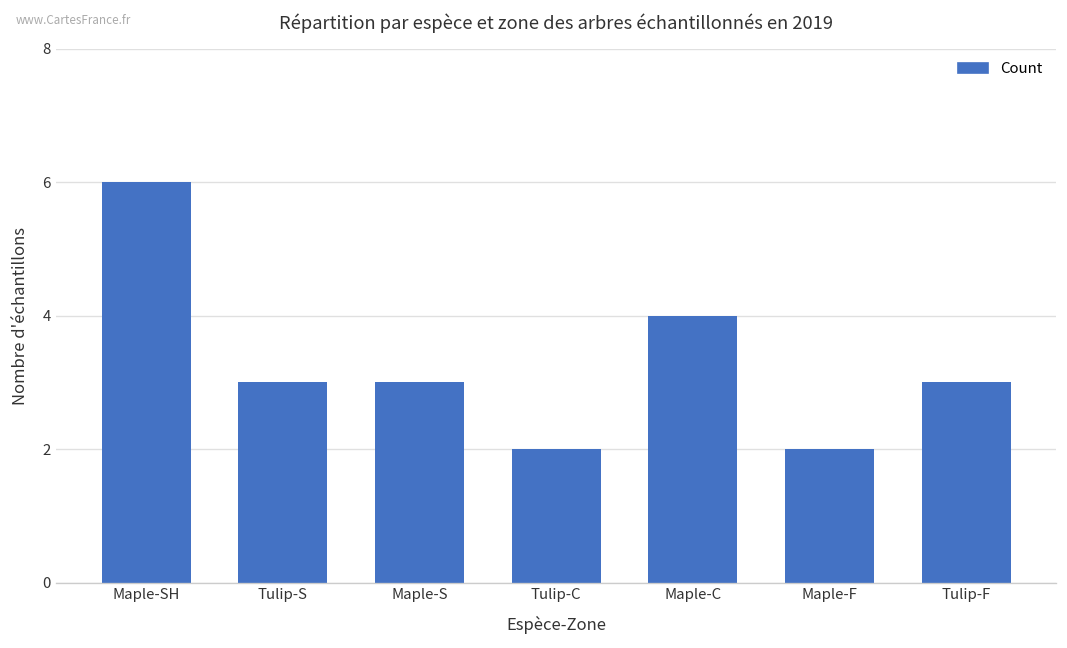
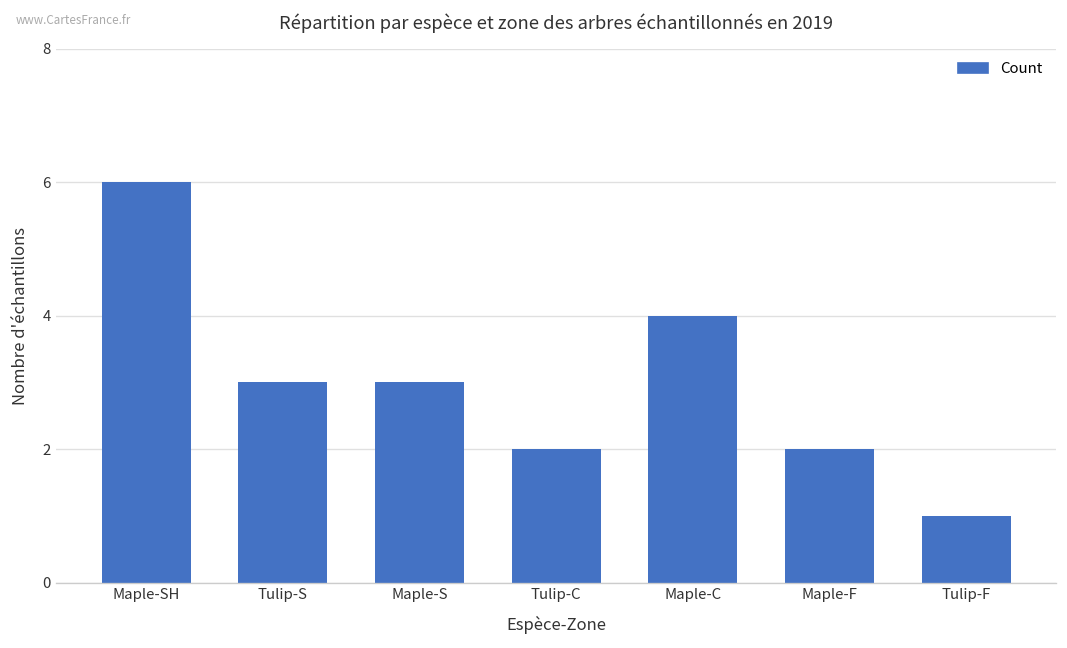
Tulip-F: 3 -> 1
